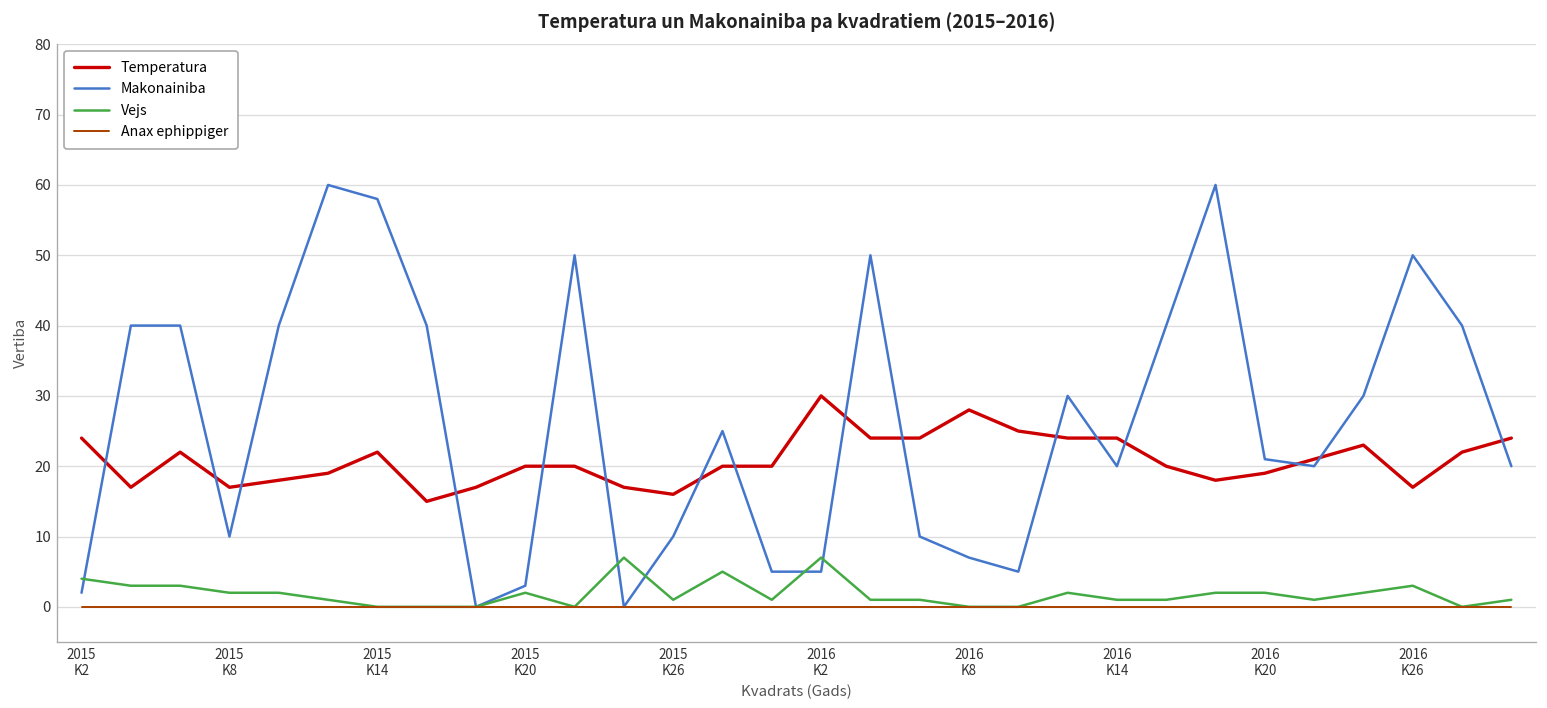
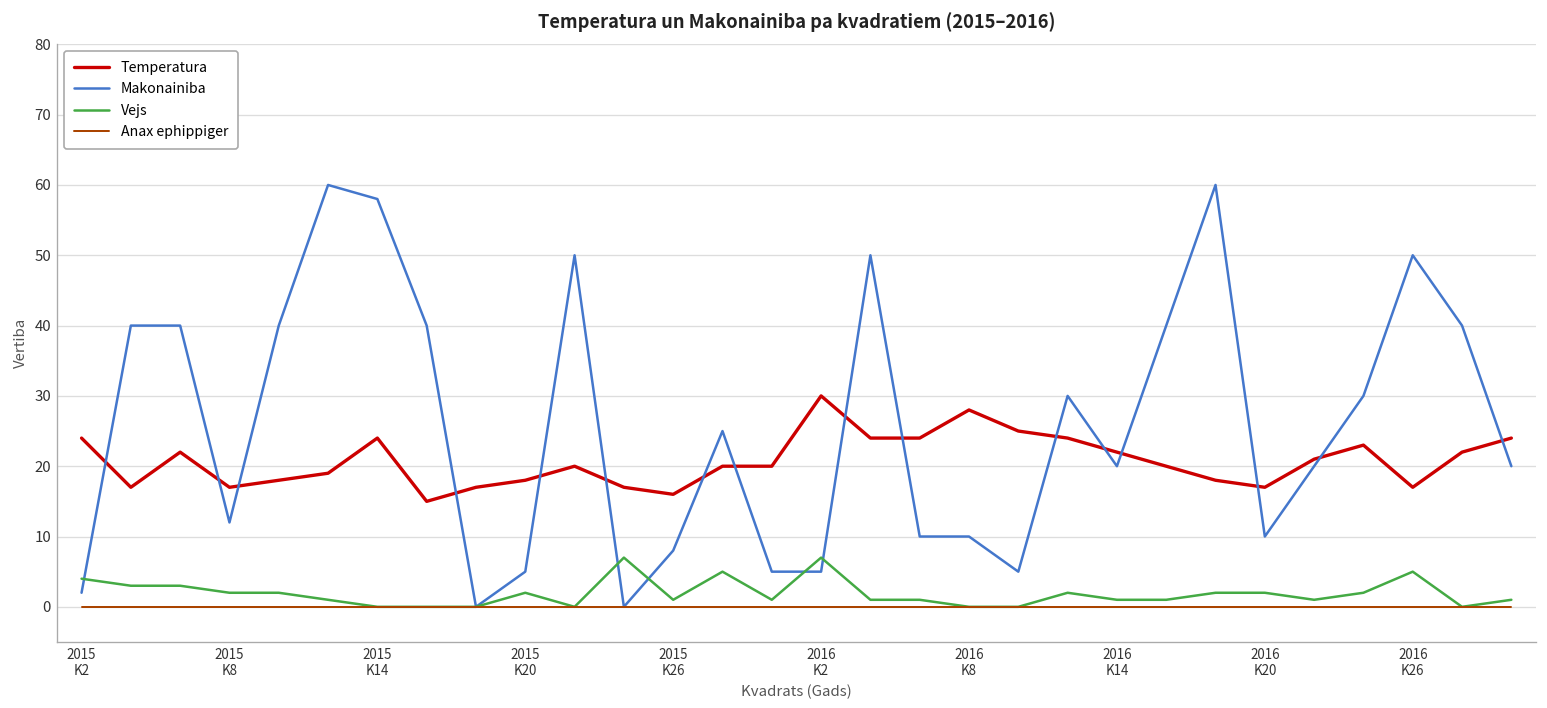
Makonainiba, 2015 K8: 10 -> 12
Temperatura, 2015 K14: 22 -> 24
Temperatura, 2015 K20: 20 -> 18
Makonainiba, 2015 K20: 3 -> 5
Makonainiba, 2015 K26: 10 -> 8
Makonainiba, 2016 K8: 7 -> 10
Temperatura, 2016 K14: 24 -> 22
Temperatura, 2016 K20: 19 -> 17
Makonainiba, 2016 K20: 21 -> 10
Vejs, 2016 K26: 3 -> 5
